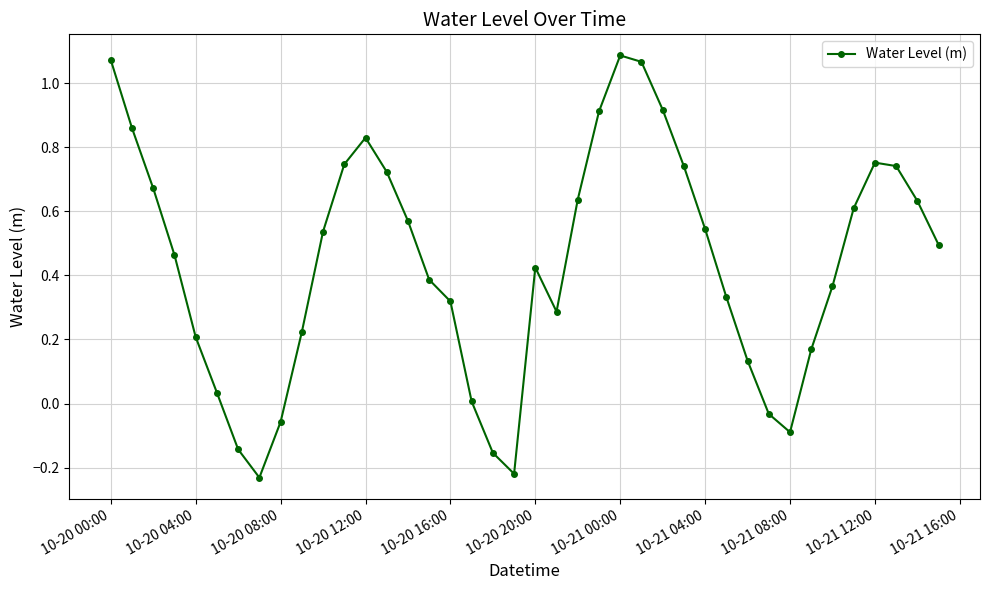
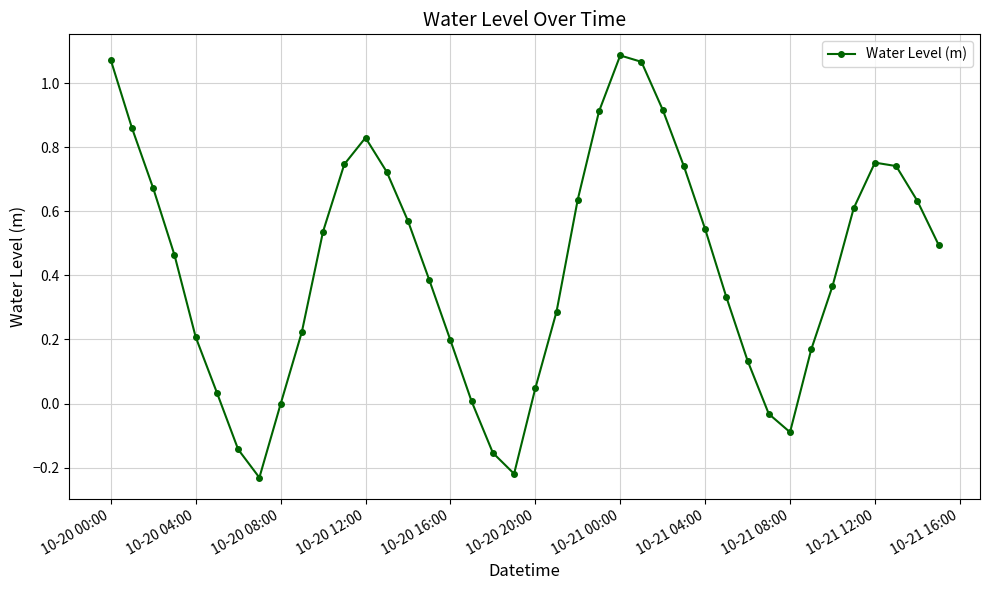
10-20 08:00: -0.06 -> 0.00
10-20 16:00: 0.32 -> 0.20
10-20 20:00: 0.42 -> 0.05
